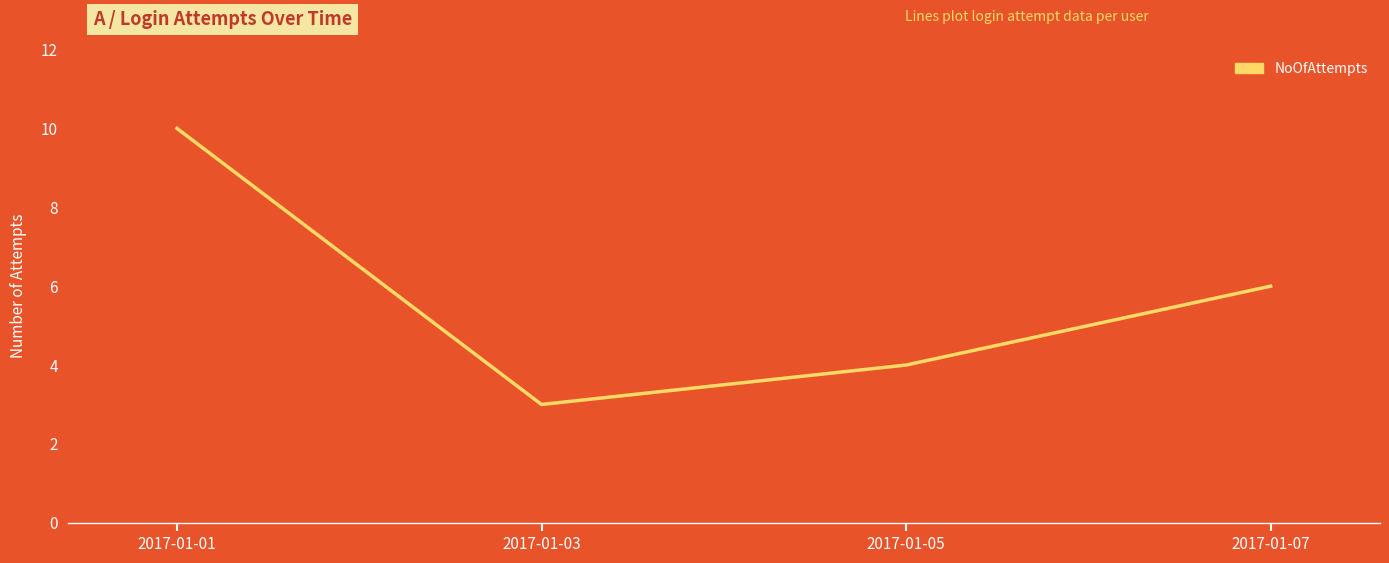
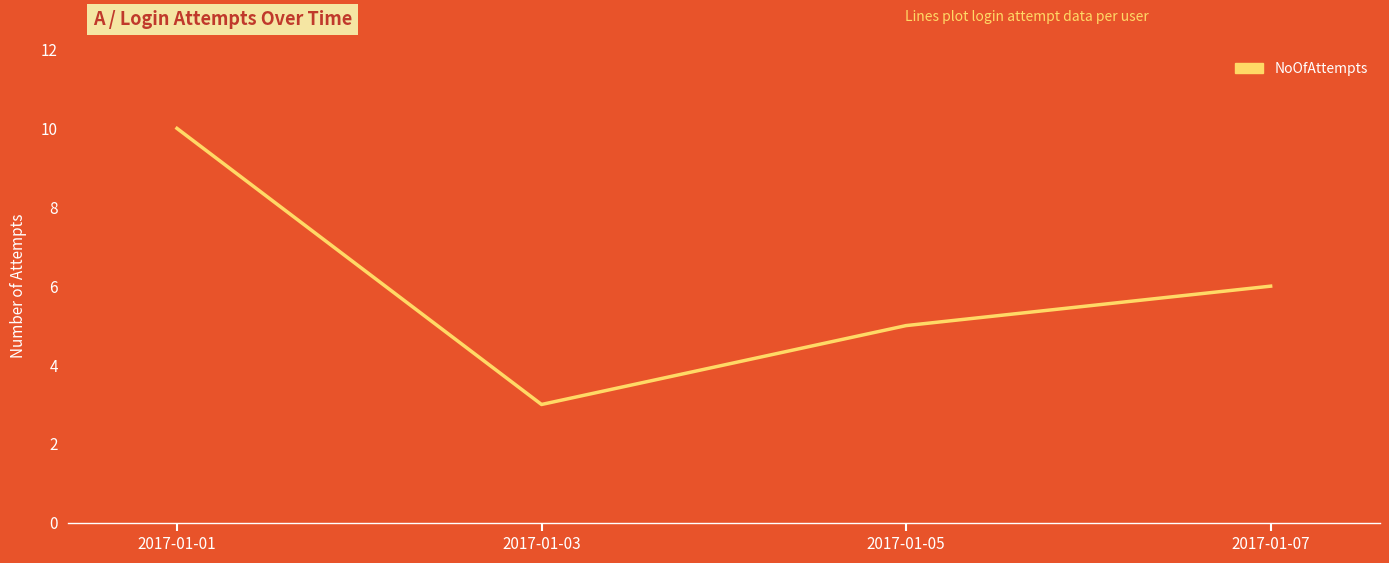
2017-01-05: 4 -> 5
